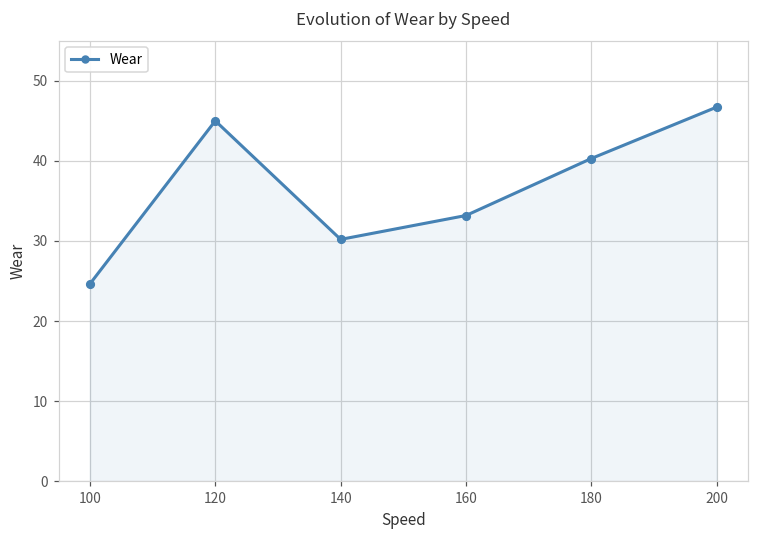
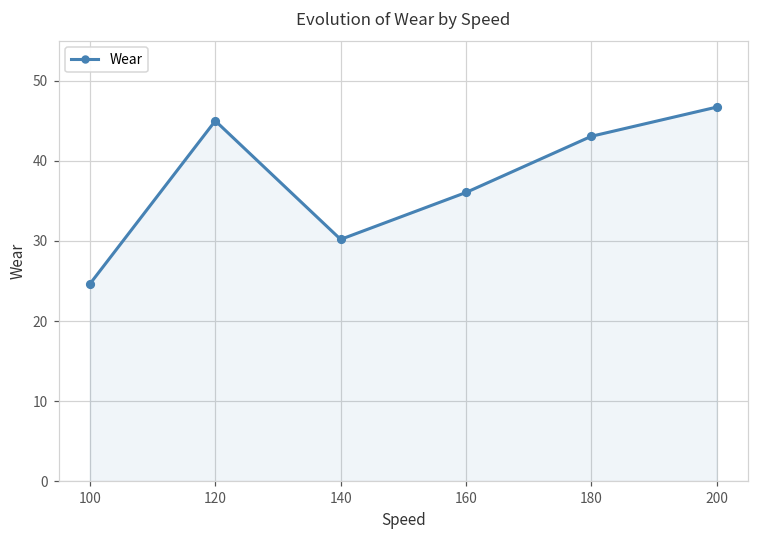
160: 33 -> 36
180: 40 -> 43
